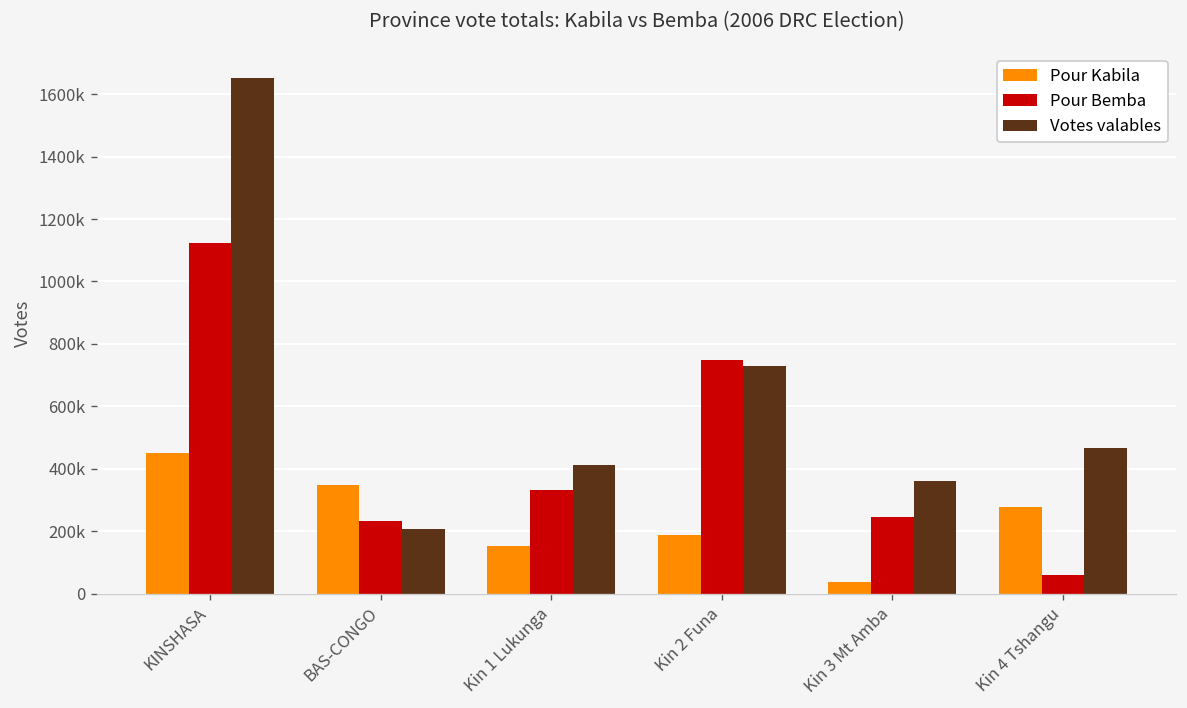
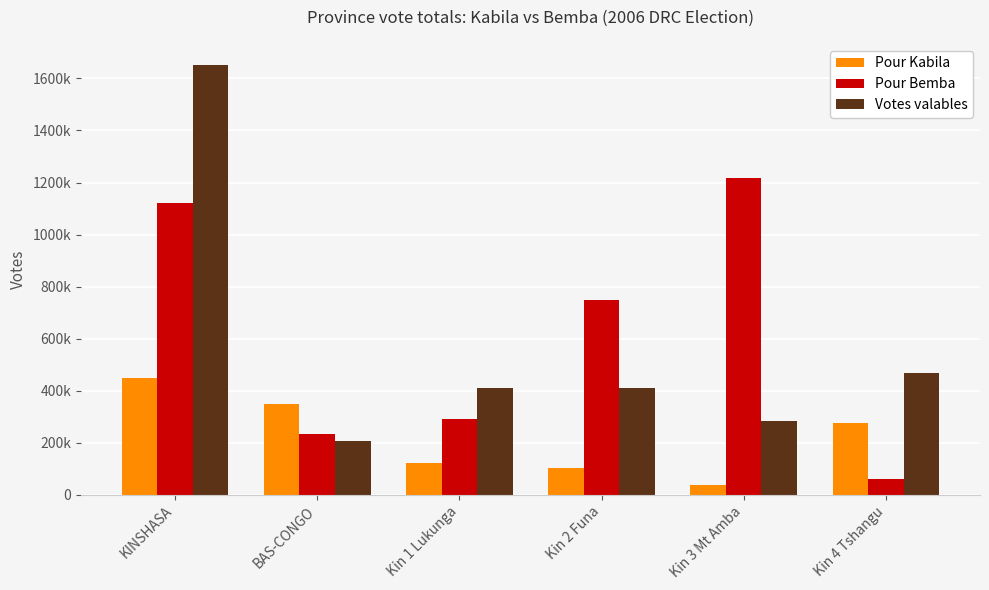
Pour Kabila, Kin 1 Lukunga: 150000 -> 120000
Pour Bemba, Kin 1 Lukunga: 330000 -> 290000
Pour Kabila, Kin 2 Funa: 190000 -> 100000
Votes valables, Kin 2 Funa: 730000 -> 410000
Pour Bemba, Kin 3 Mt Amba: 250000 -> 1220000
Votes valables, Kin 3 Mt Amba: 360000 -> 280000
